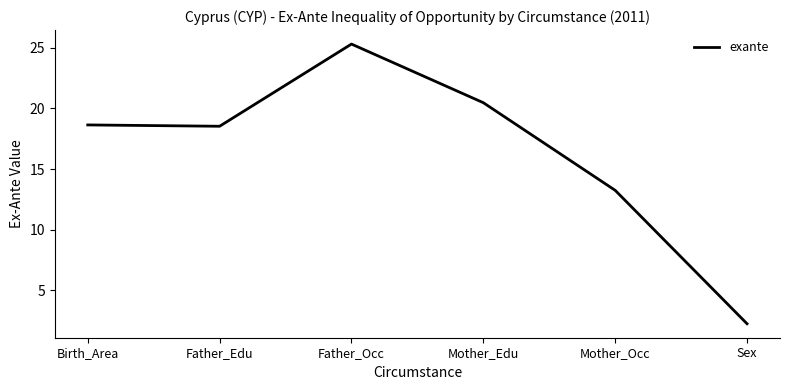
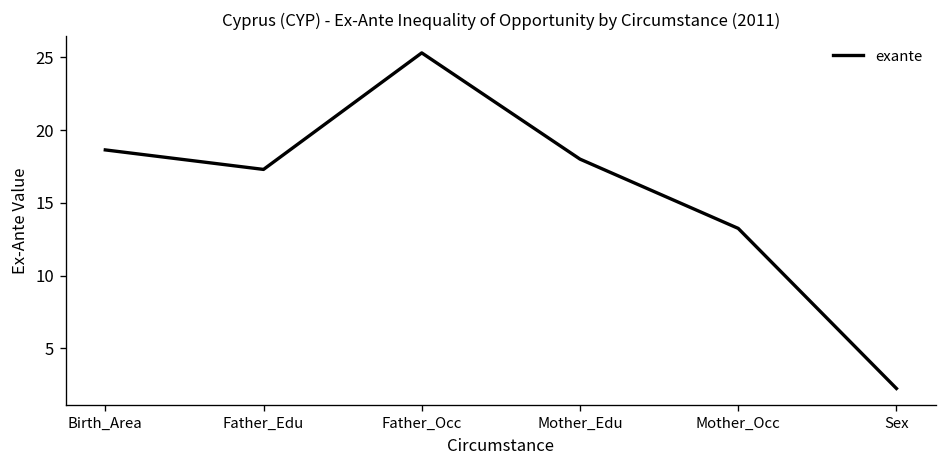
Father_Edu: 18.5 -> 17.3
Mother_Edu: 20.5 -> 18.0
